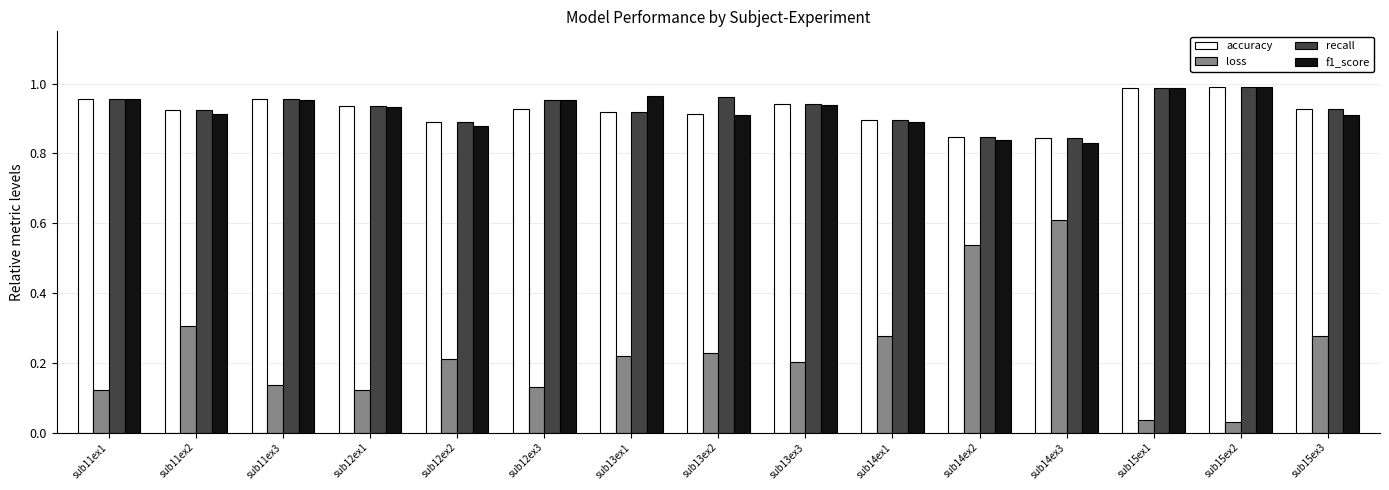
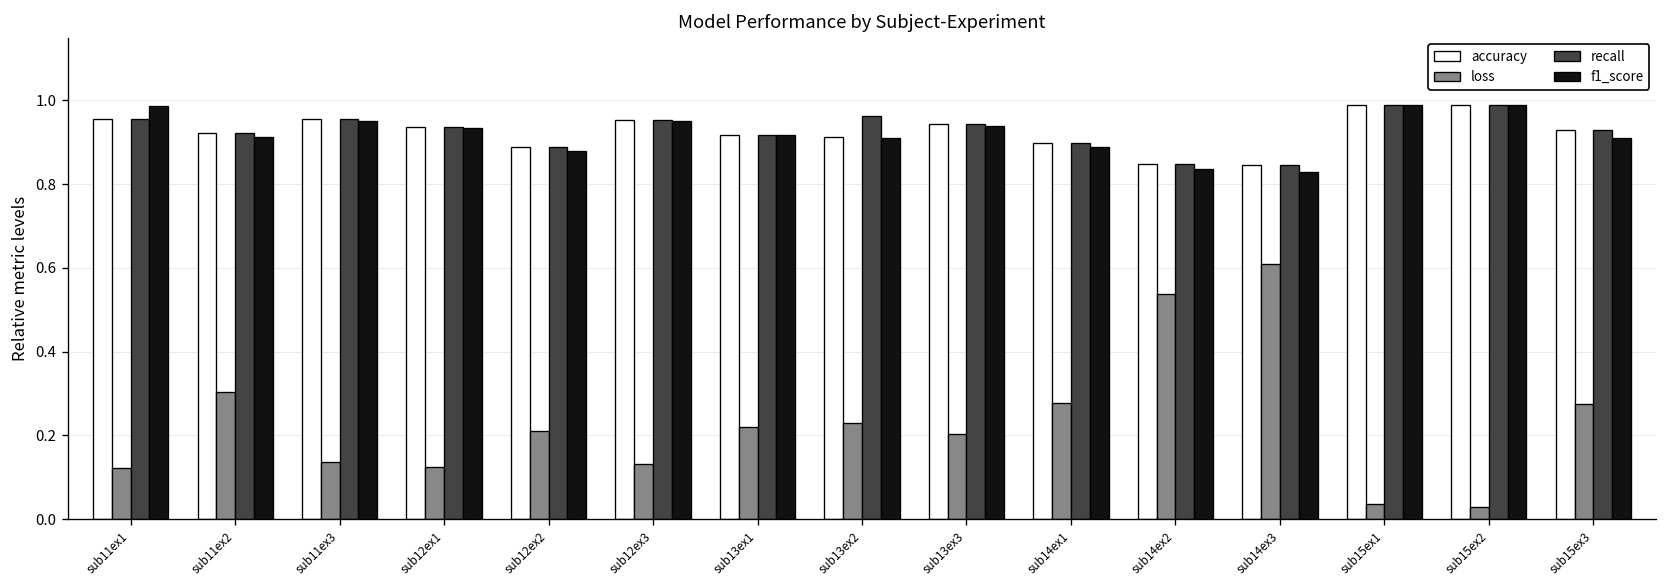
f1_score, sub11ex1: 0.96 -> 0.99
accuracy, sub12ex3: 0.93 -> 0.95
f1_score, sub13ex1: 0.97 -> 0.92
